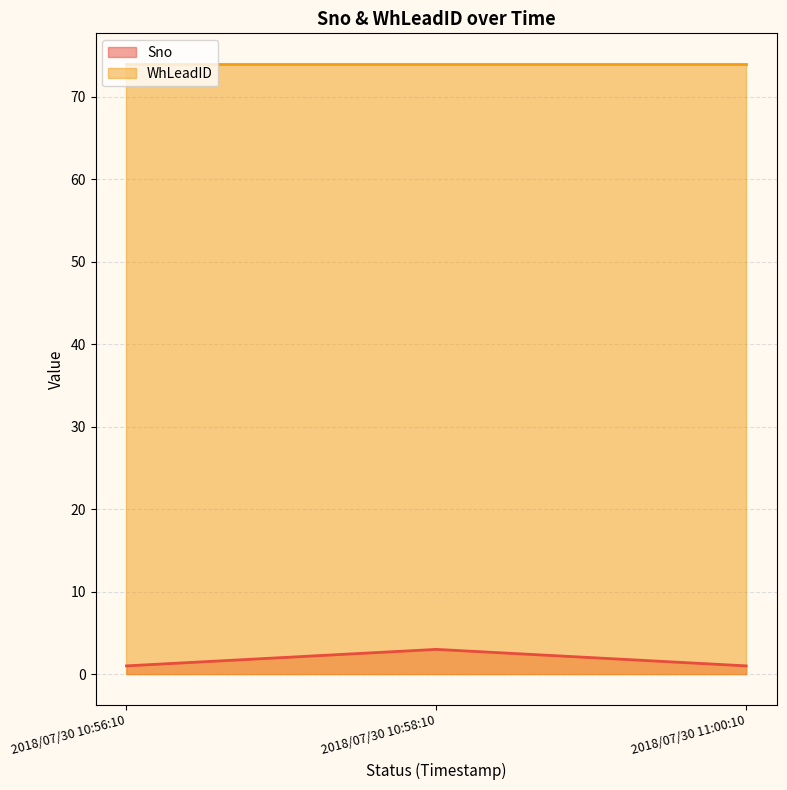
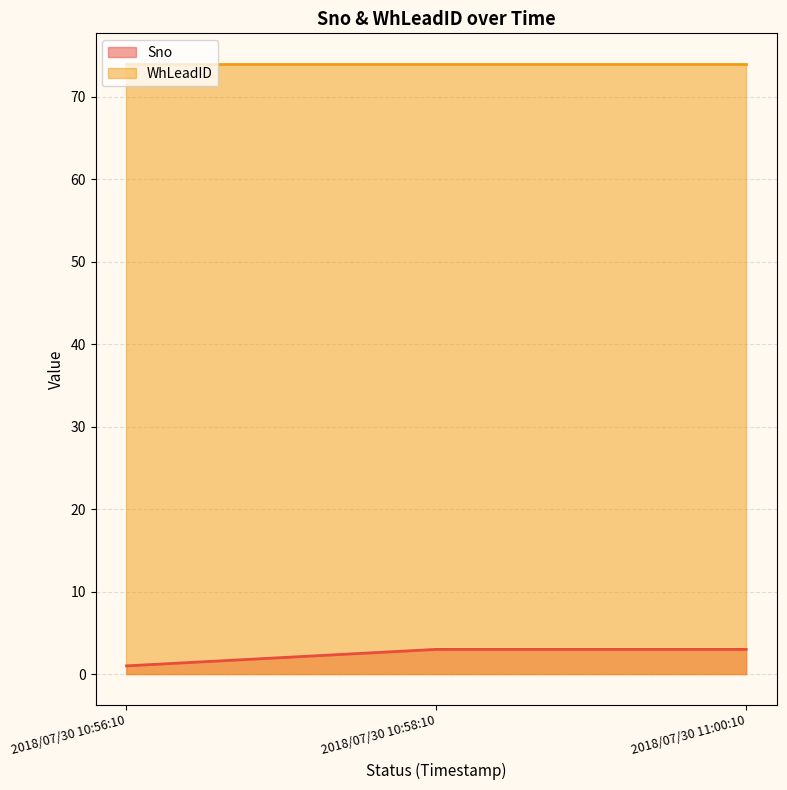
Sno, 2018/07/30 11:00:10: 1 -> 3
